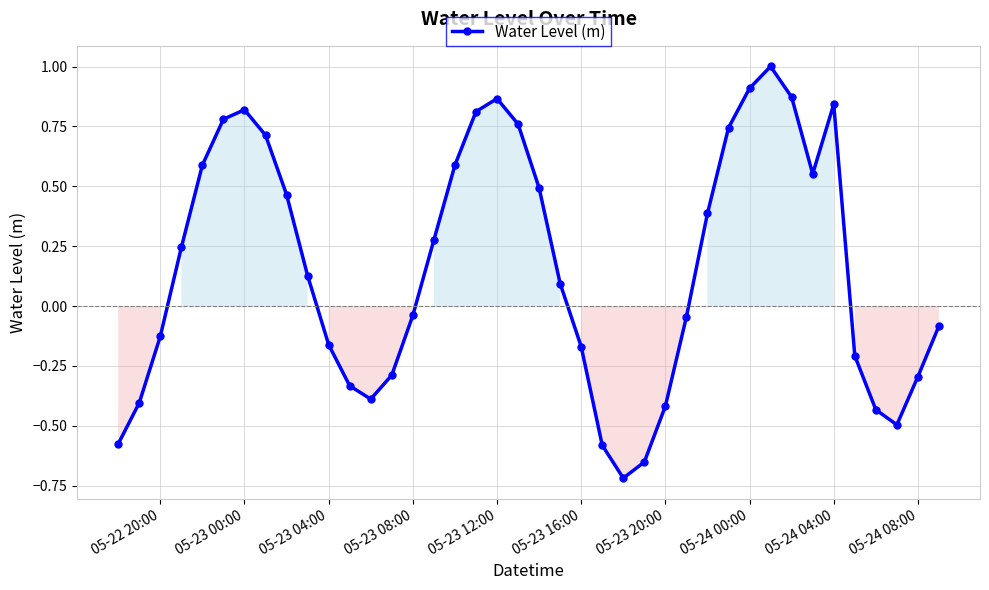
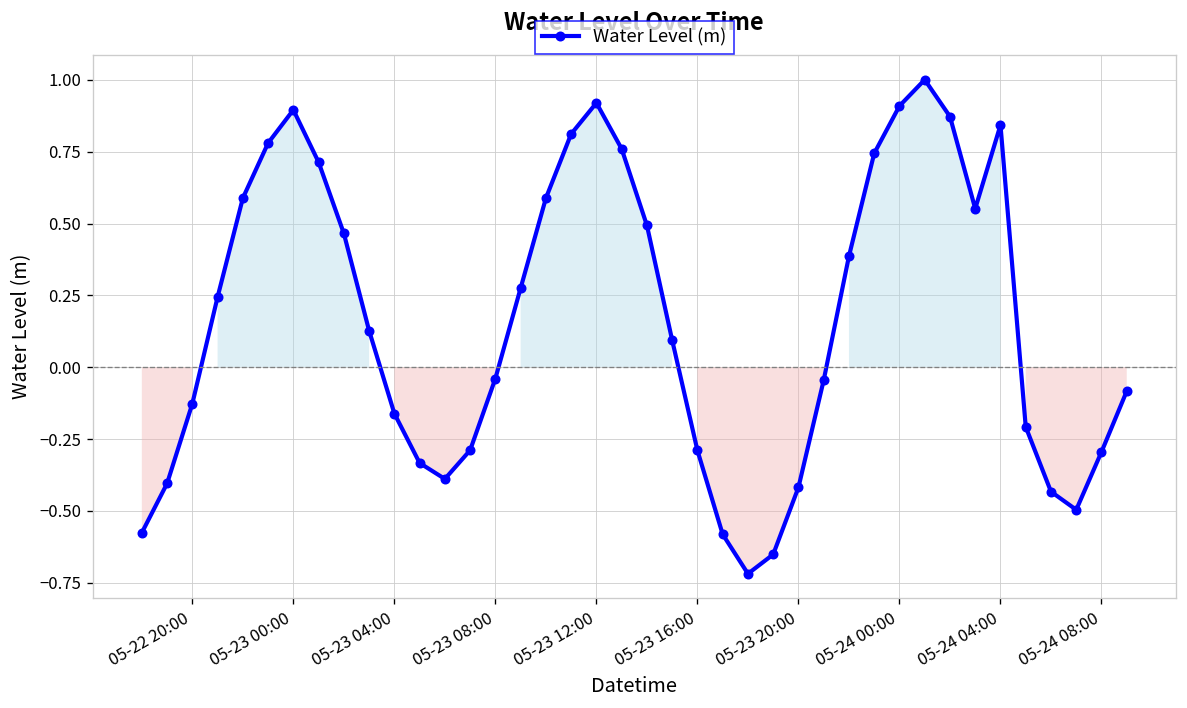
05-23 00:00: 0.82 -> 0.90
05-23 12:00: 0.87 -> 0.92
05-23 16:00: -0.17 -> -0.29
